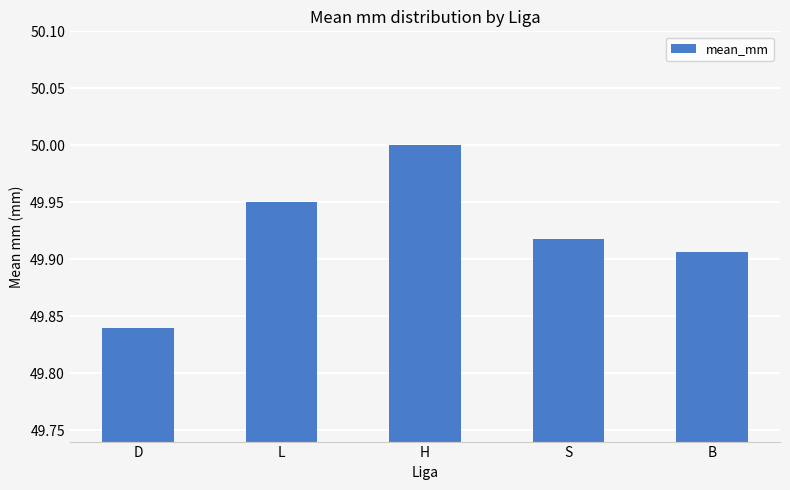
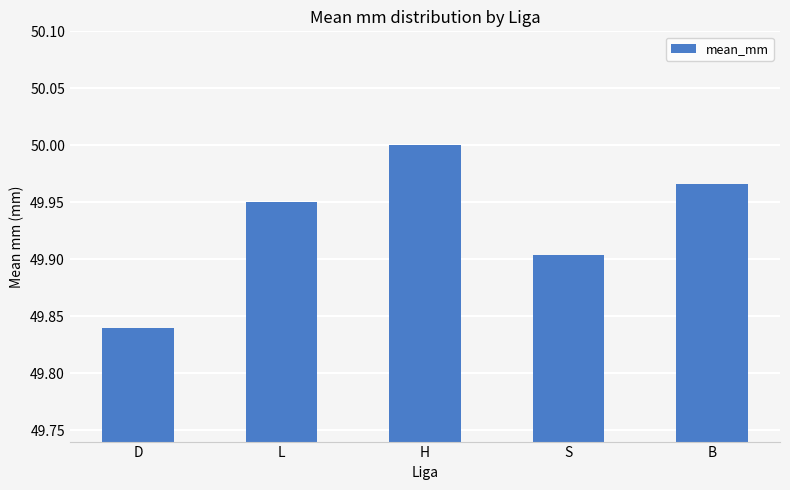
S: 49.918 -> 49.904
B: 49.906 -> 49.966
